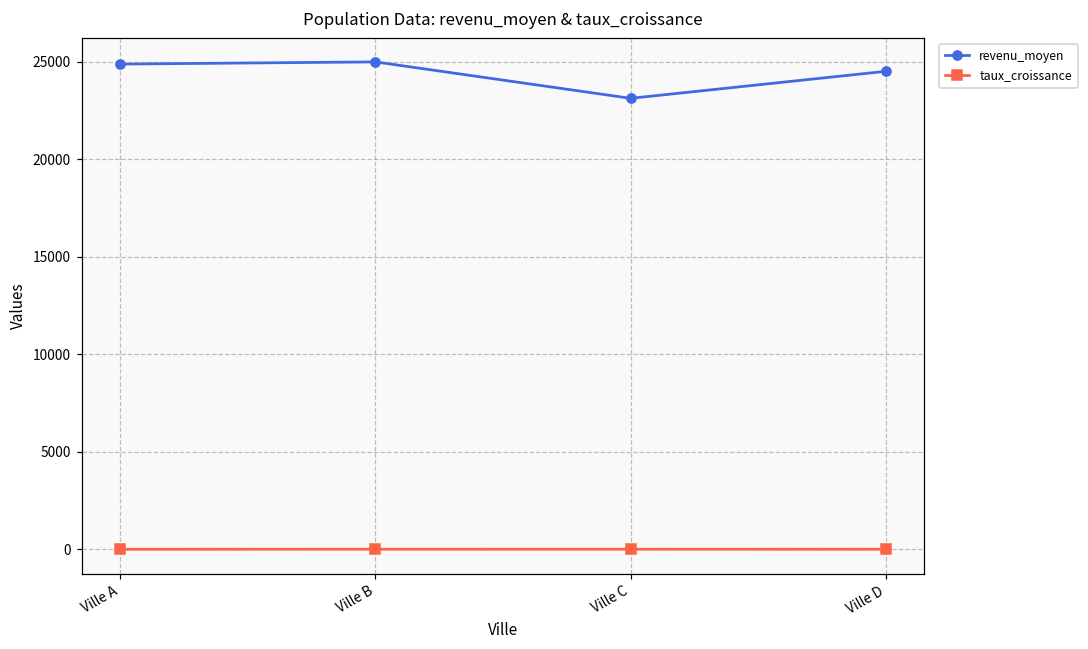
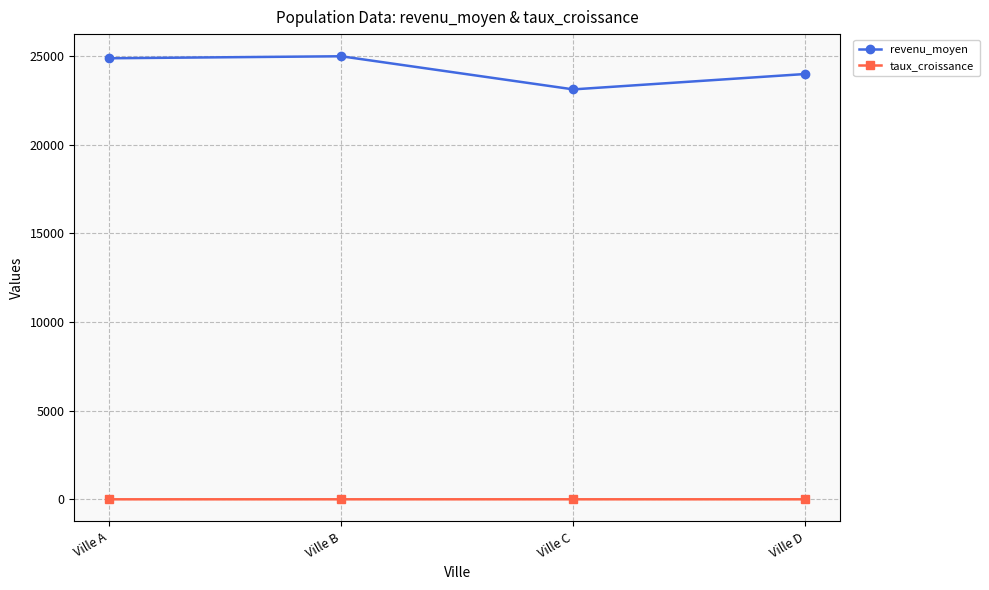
revenu_moyen, Ville D: 24500 -> 24000
